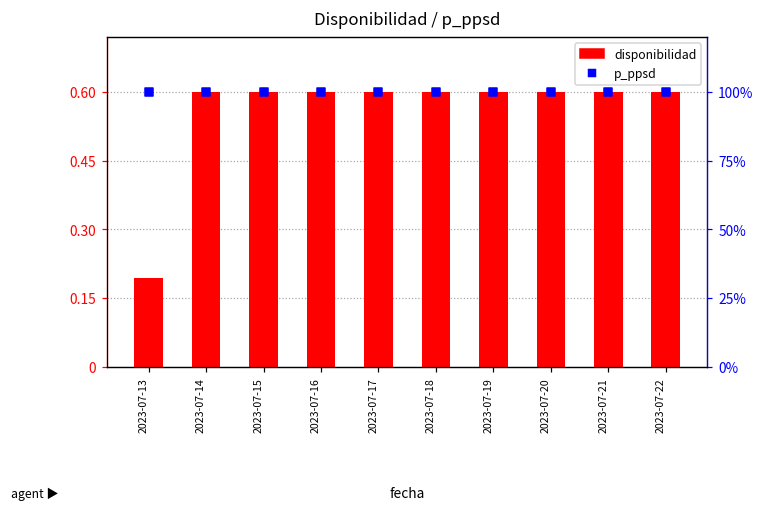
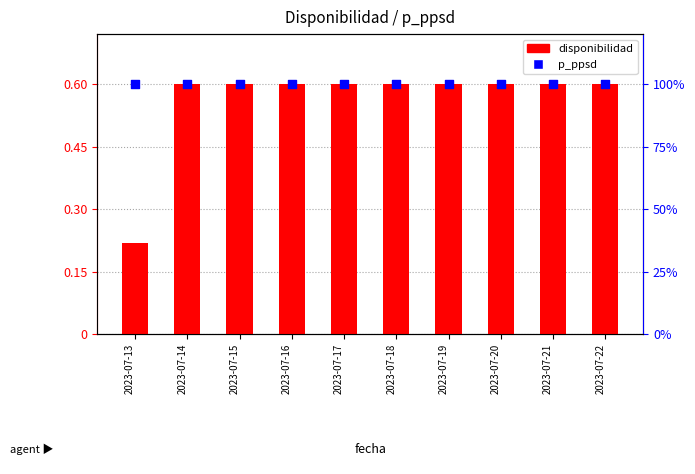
disponibilidad, 2023-07-13: 0.19 -> 0.22
